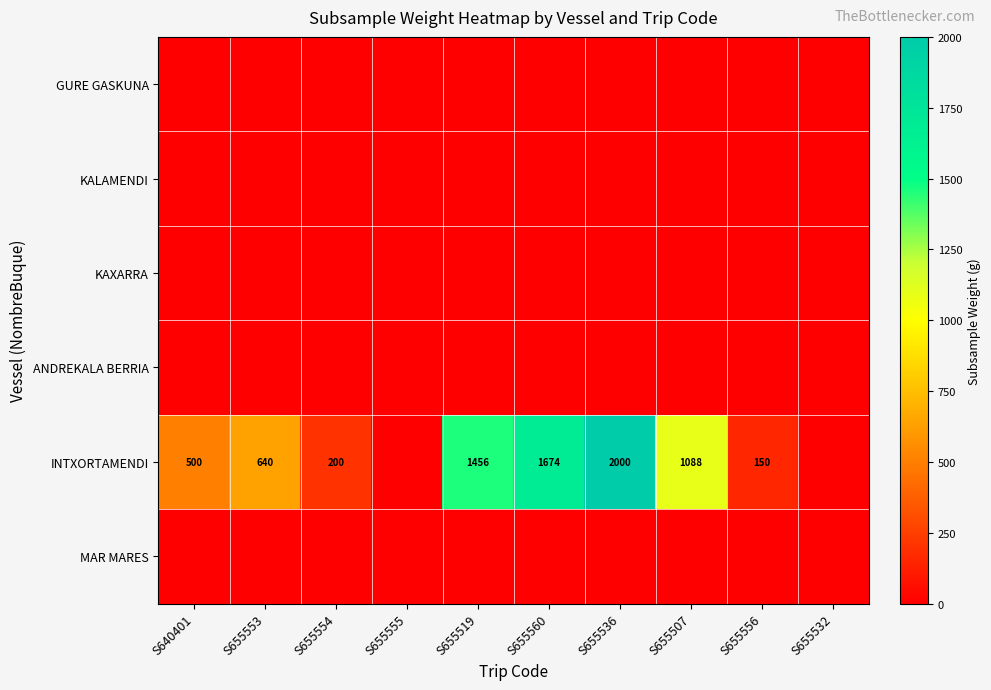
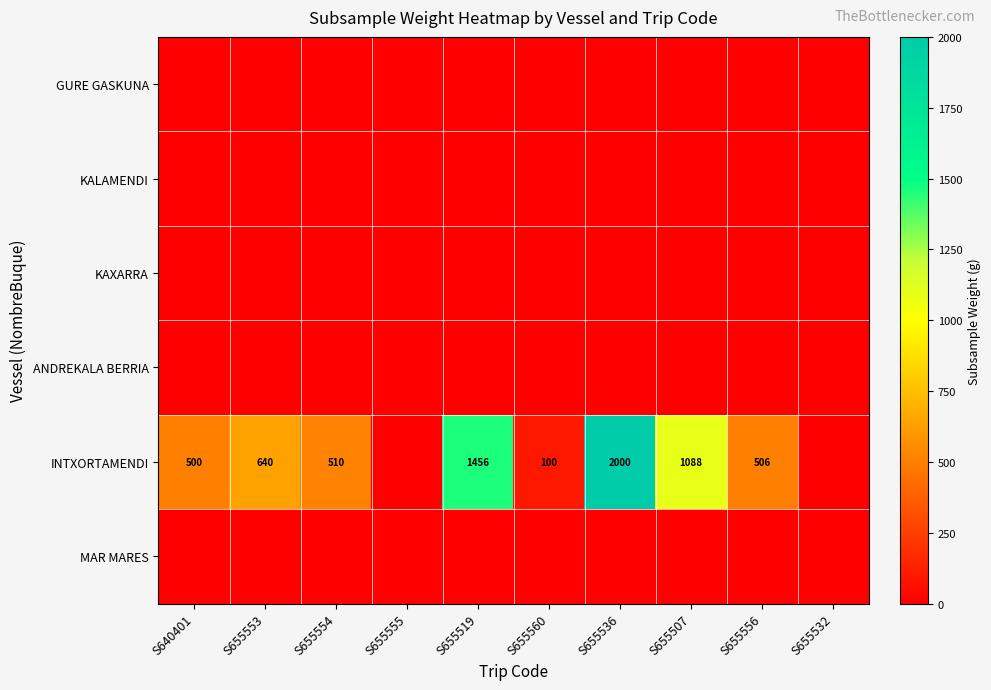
INTXORTAMENDI, S655554: 200 -> 510
INTXORTAMENDI, S655560: 1674 -> 100
INTXORTAMENDI, S655556: 150 -> 506
